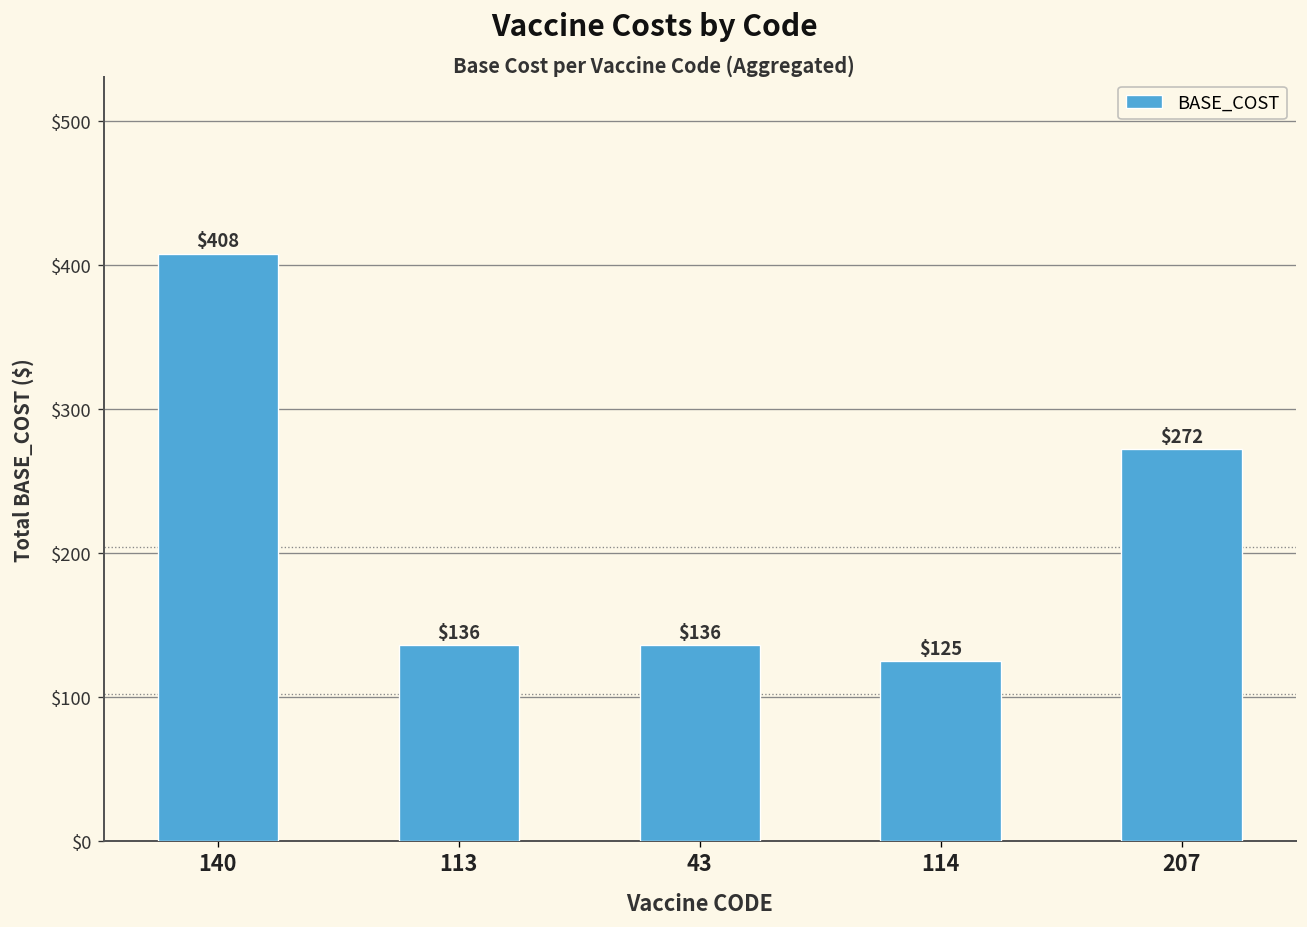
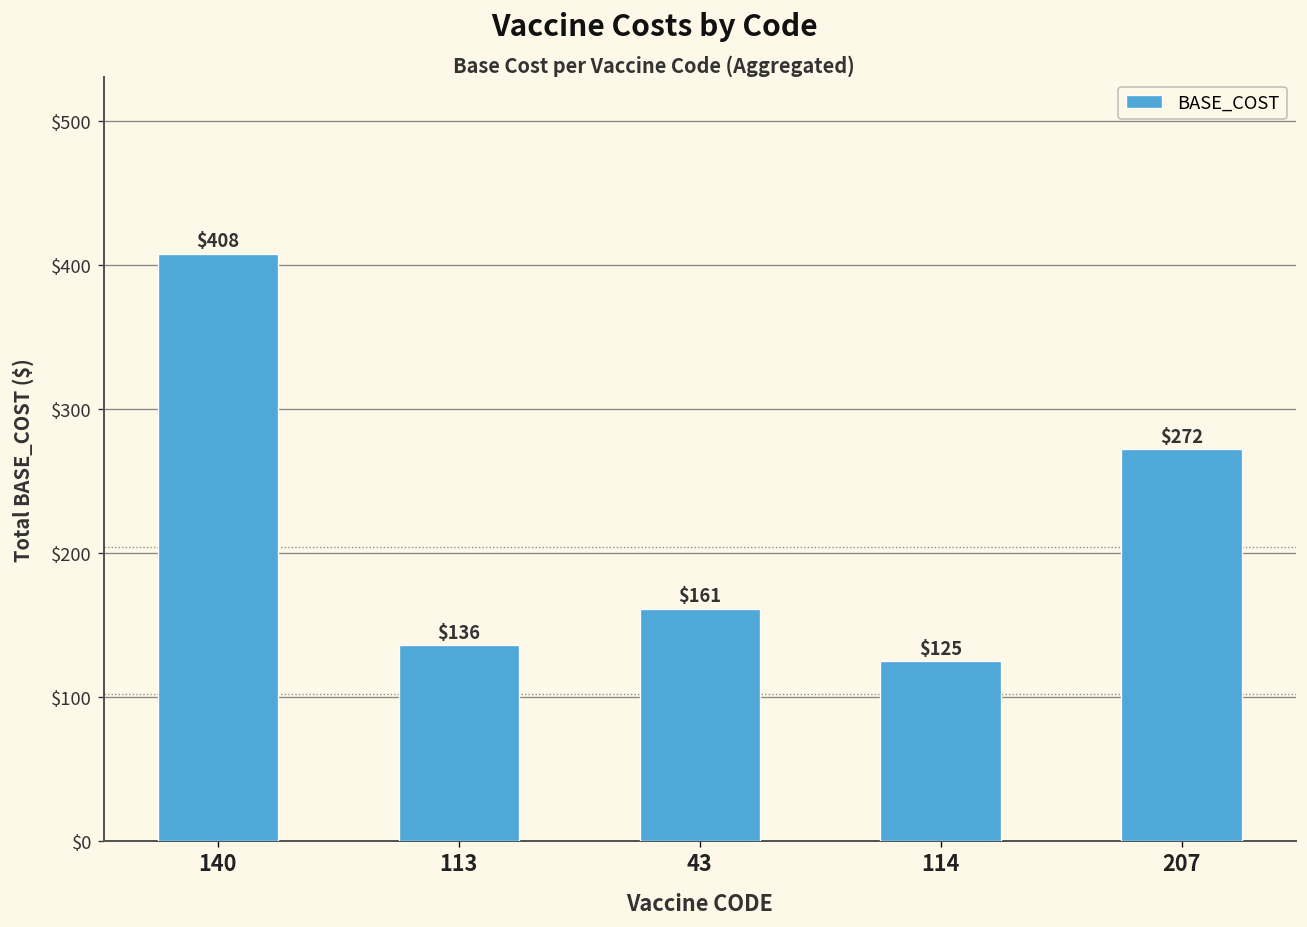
43: $136 -> $161
